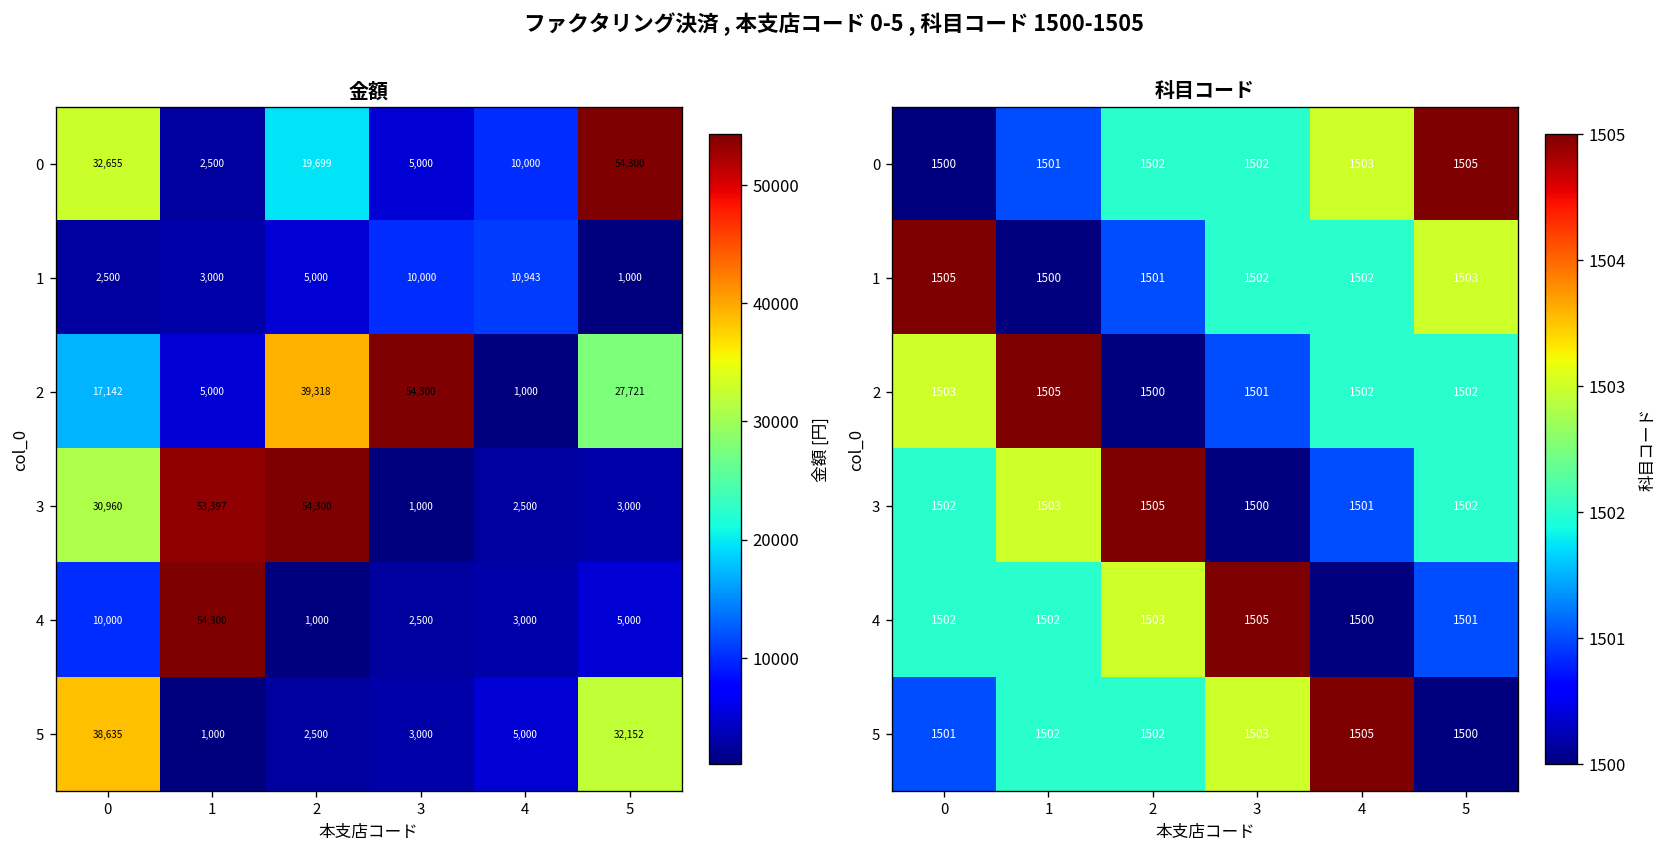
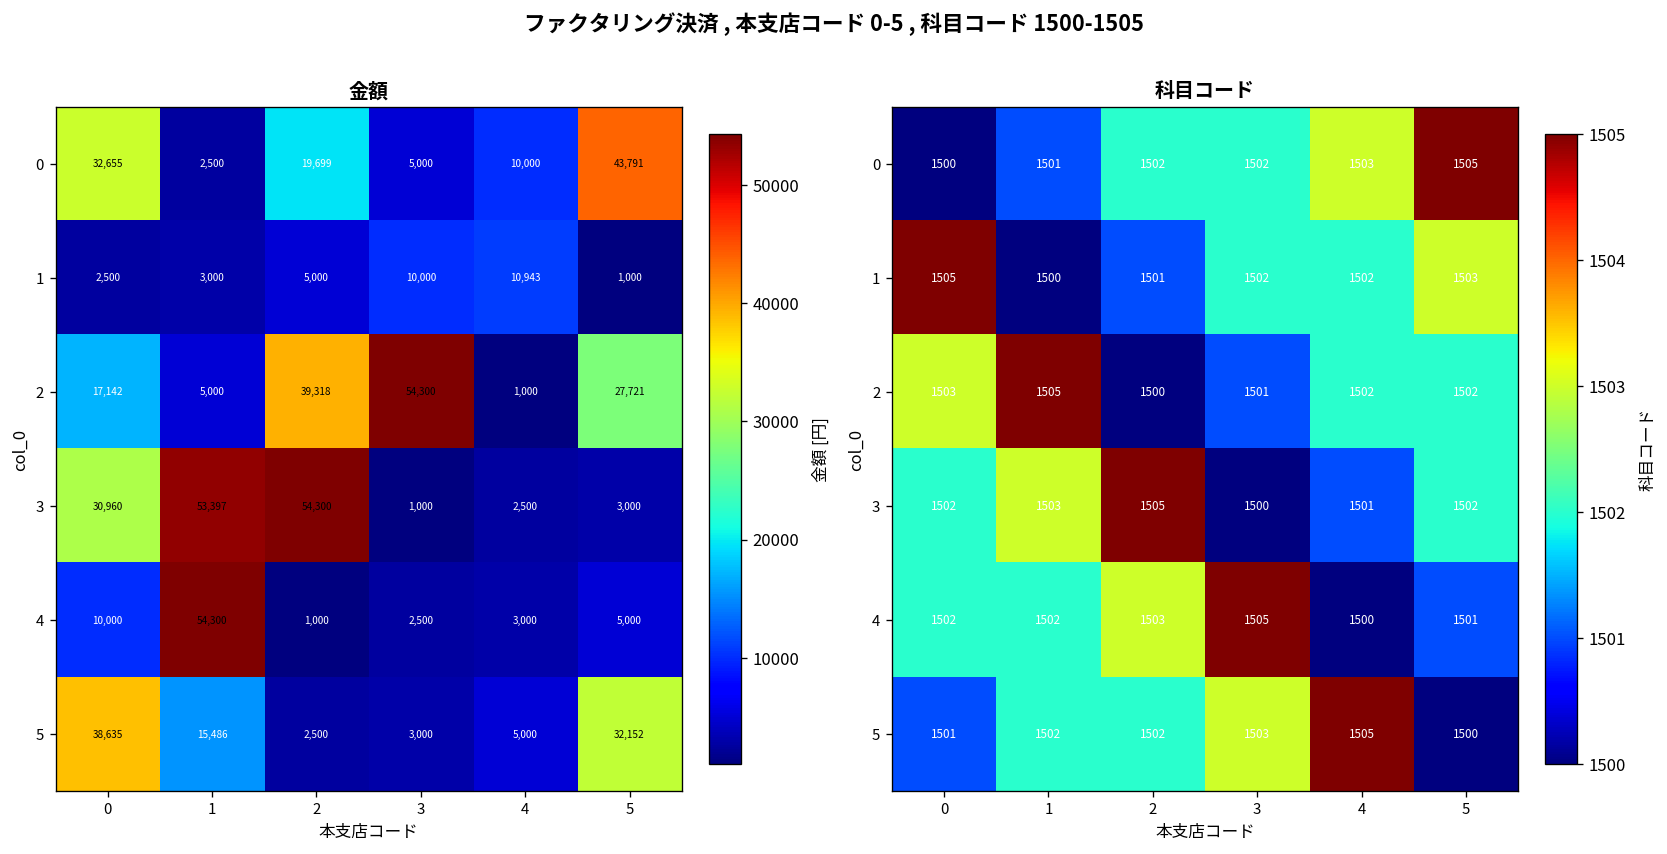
金額, 0, 5: 54,300 -> 43,791
金額, 5, 1: 1,000 -> 15,486
